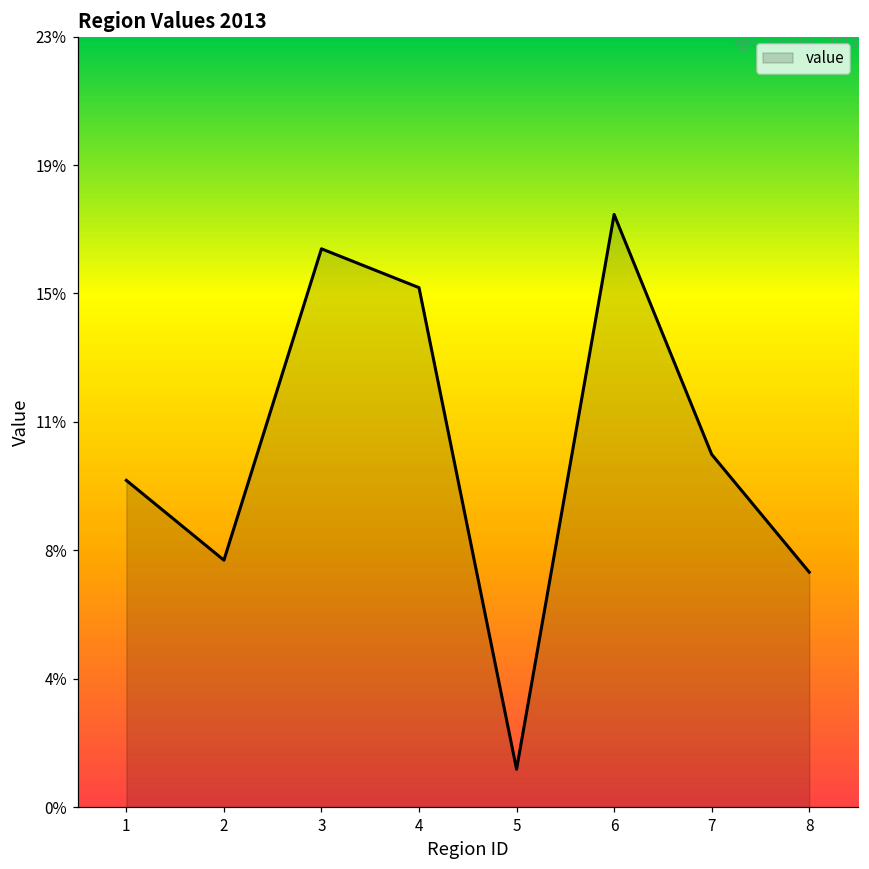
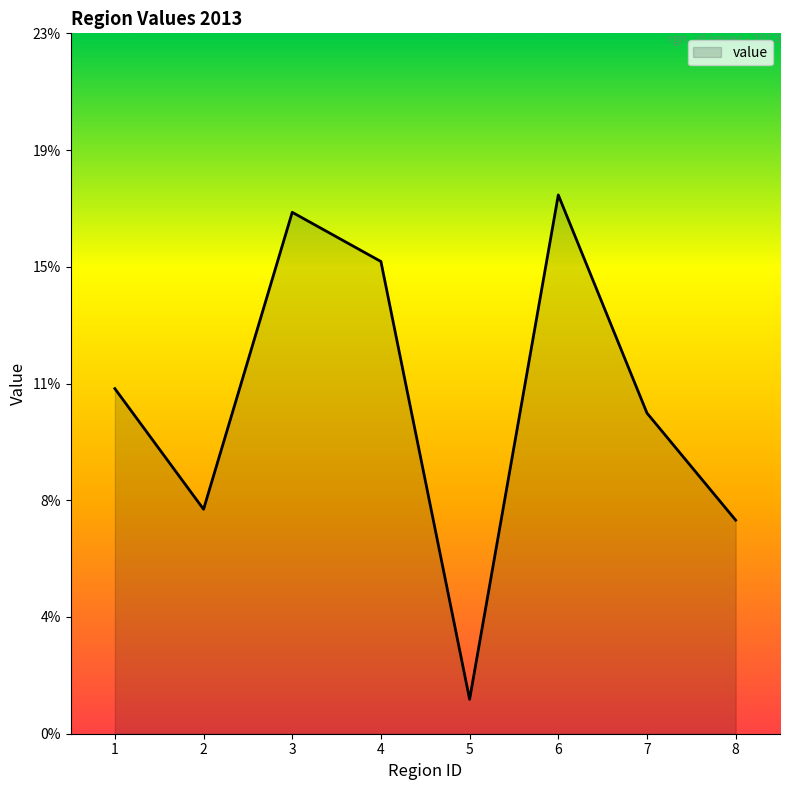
1: 9.6% -> 11.1%
3: 16.3% -> 16.8%
